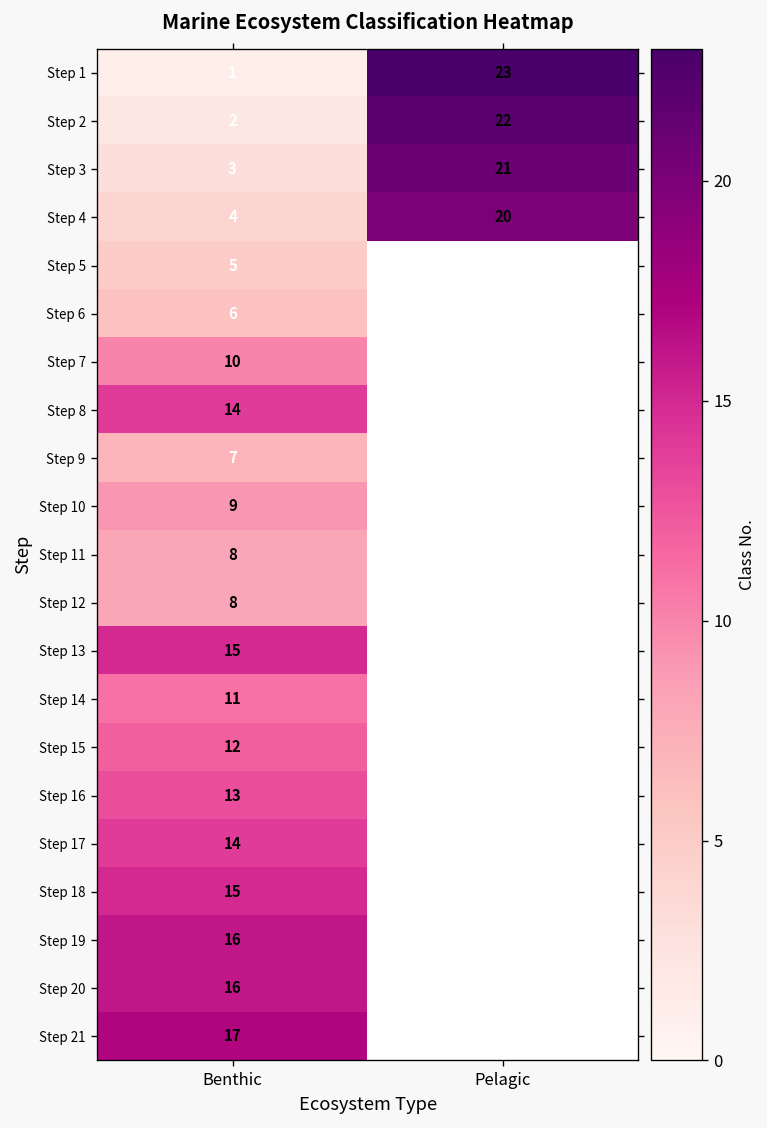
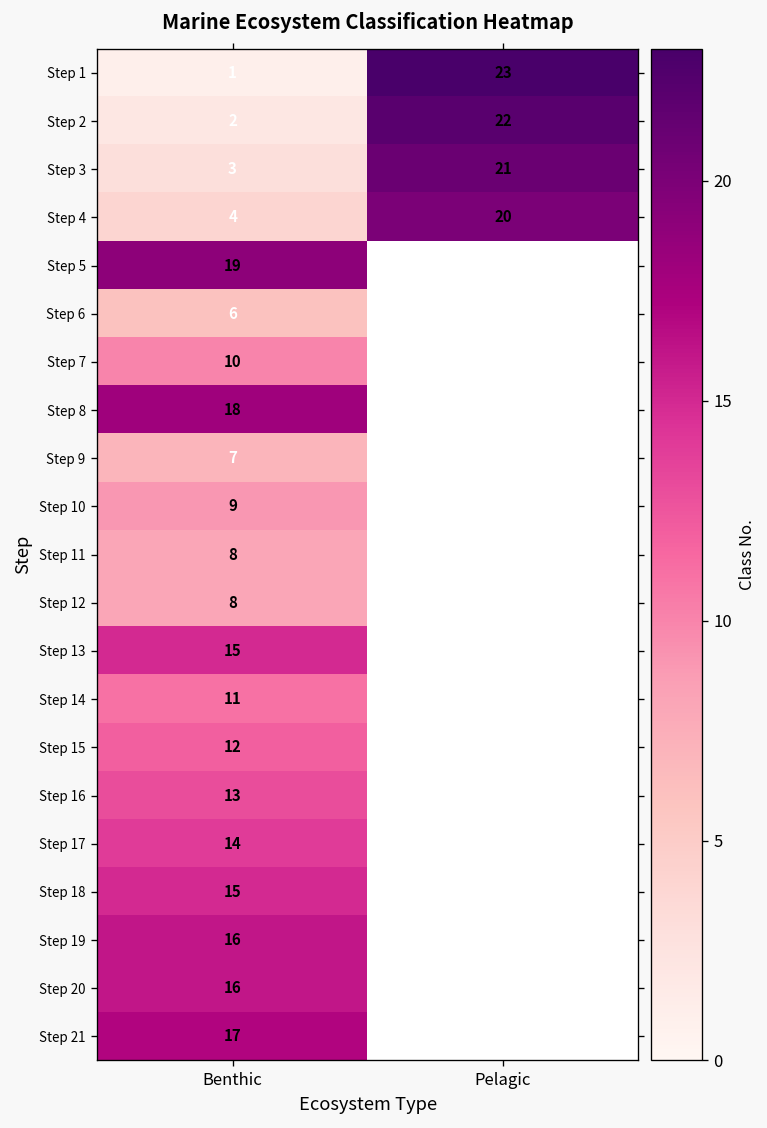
Step 5, Benthic: 5 -> 19
Step 8, Benthic: 14 -> 18
